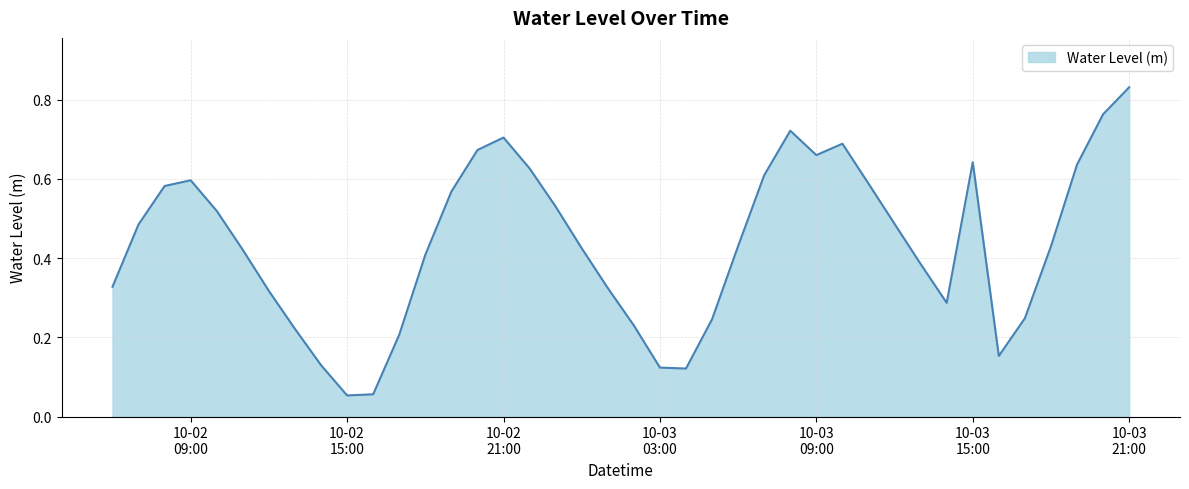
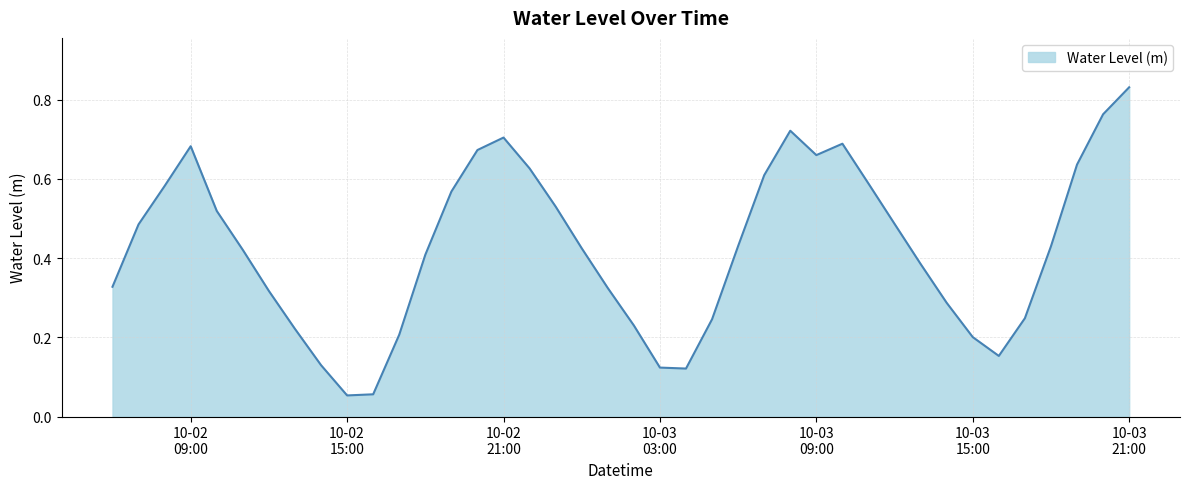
10-02 09:00: 0.60 -> 0.68
10-03 15:00: 0.64 -> 0.20
